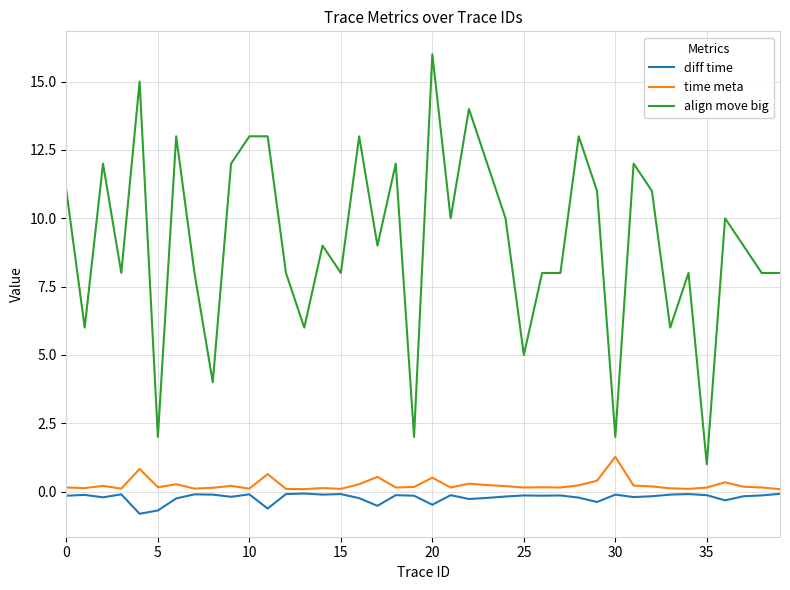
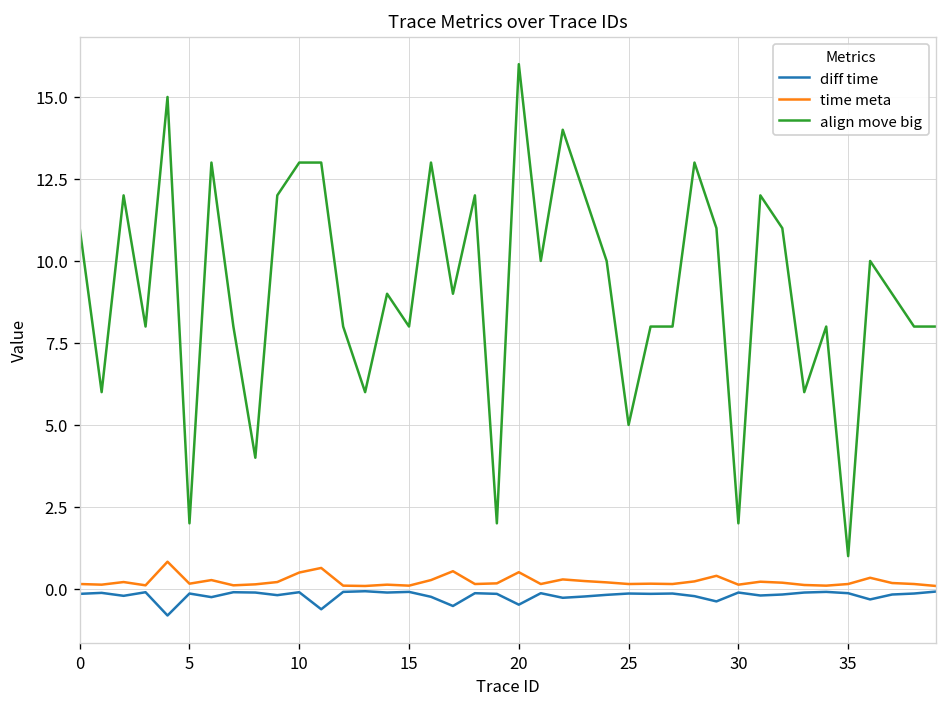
diff time, 5: -0.7 -> -0.1
time meta, 10: 0.1 -> 0.5
time meta, 30: 1.3 -> 0.1
